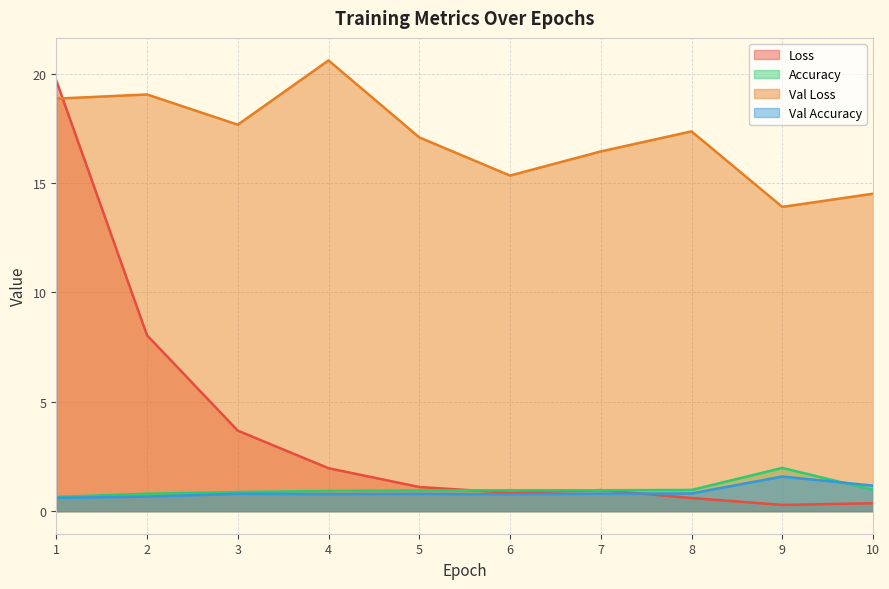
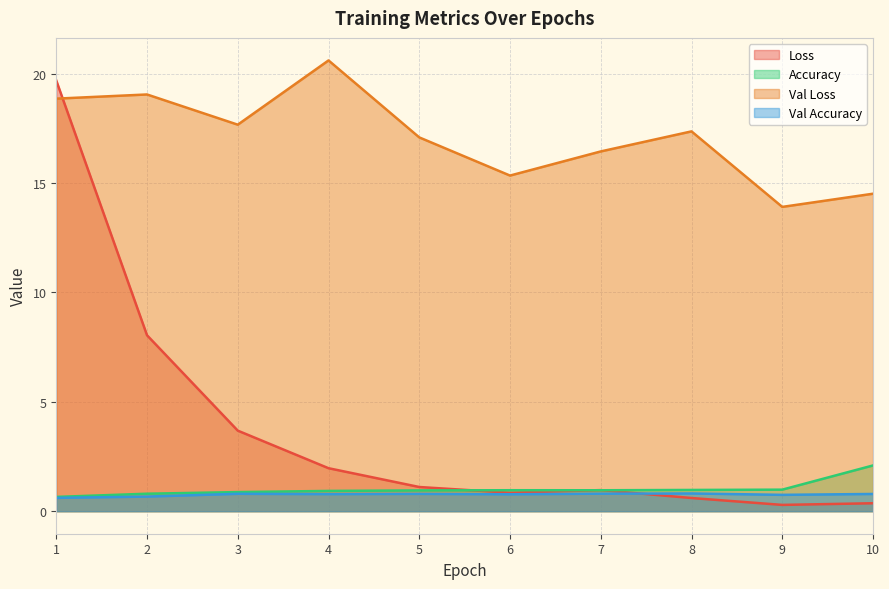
Accuracy, 9: 2.0 -> 1.0
Val Accuracy, 9: 1.6 -> 0.7
Accuracy, 10: 1.0 -> 2.1
Val Accuracy, 10: 1.2 -> 0.8
